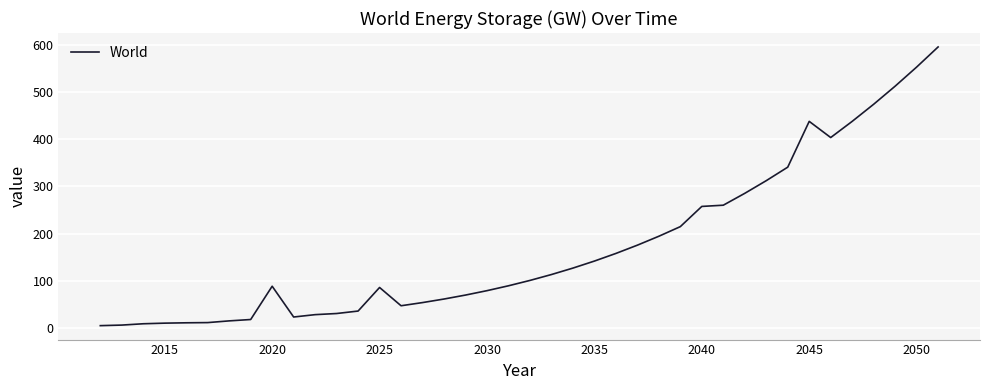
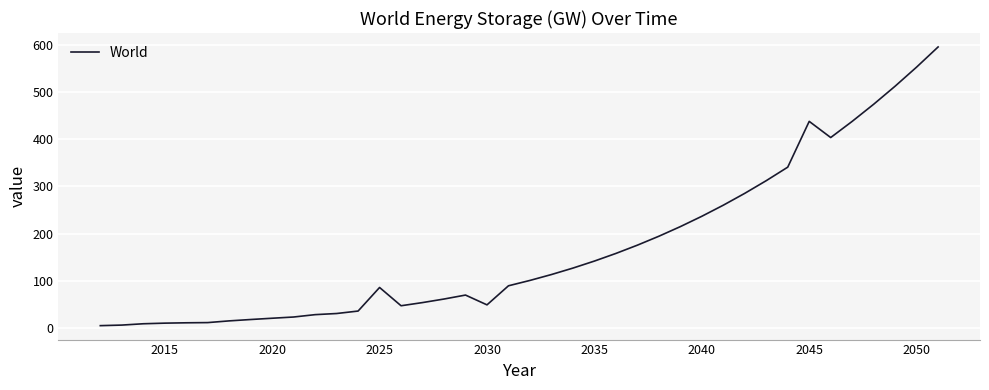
2020: 90 -> 20
2030: 80 -> 50
2040: 260 -> 240
